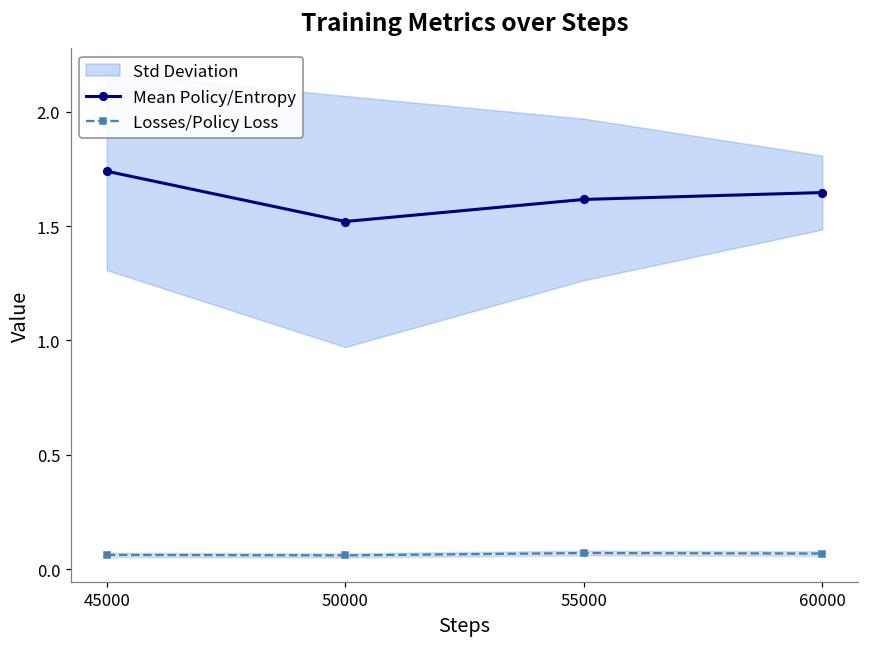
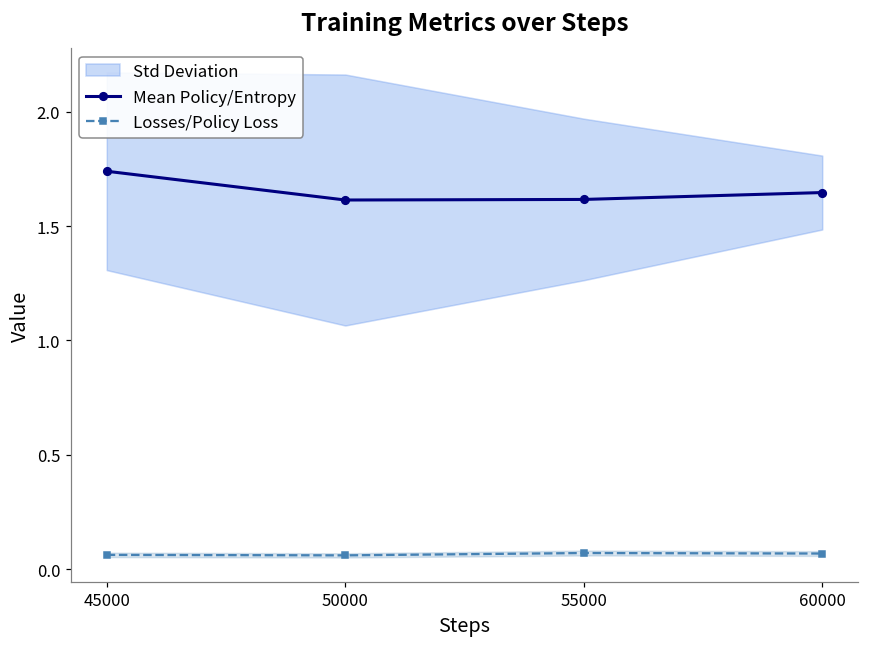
Mean Policy/Entropy, 50000: 1.52 -> 1.61
